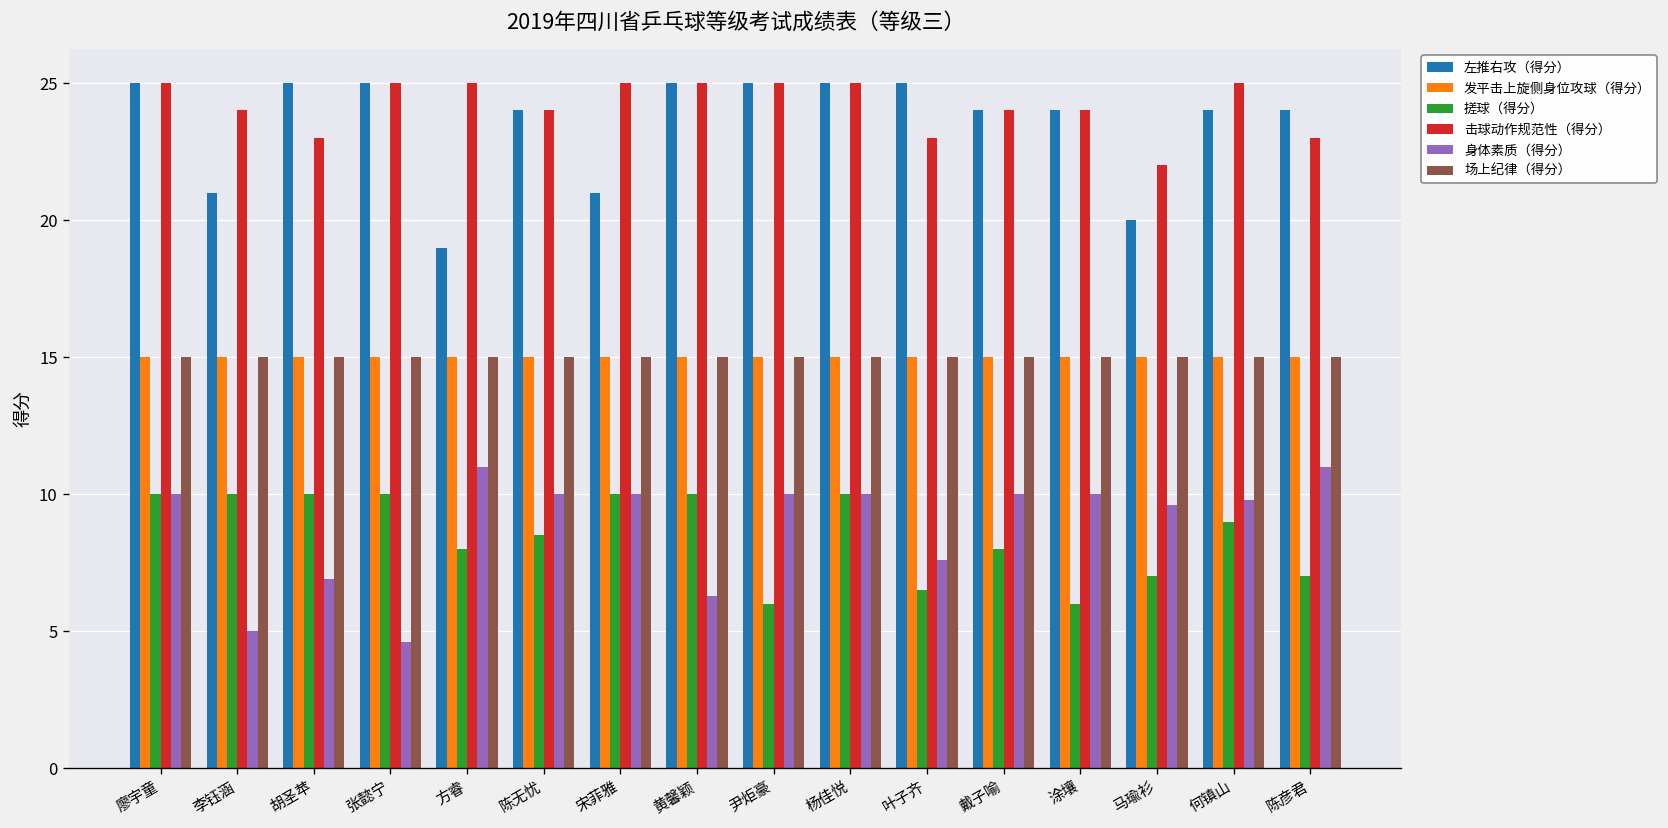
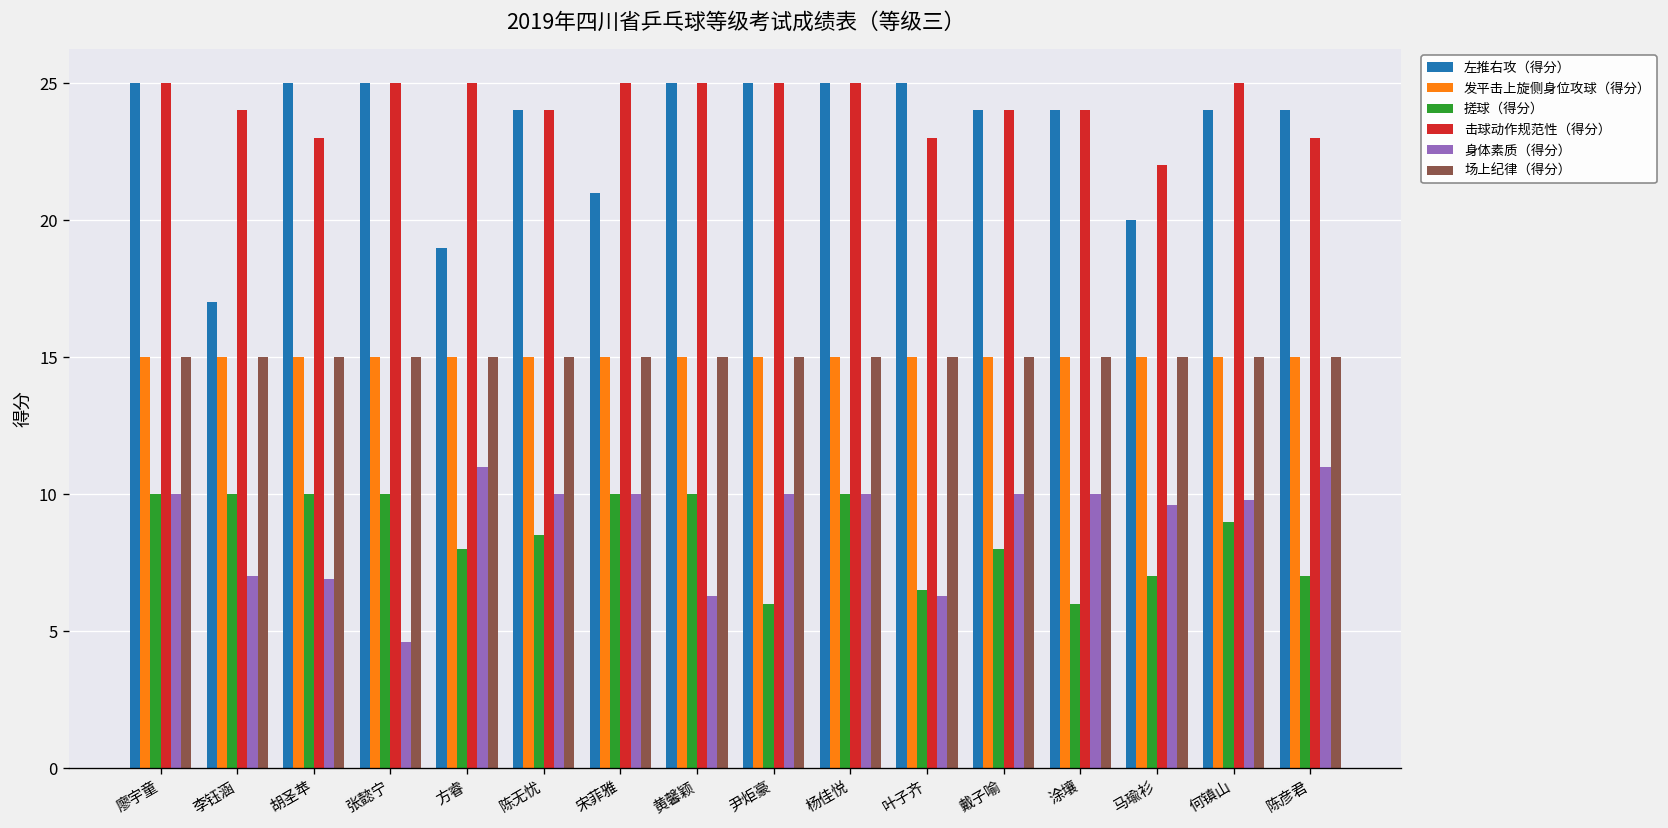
左推右攻（得分）, 李钰涵: 21 -> 17
身体素质（得分）, 李钰涵: 5 -> 7
身体素质（得分）, 叶子齐: 7.6 -> 6.3
